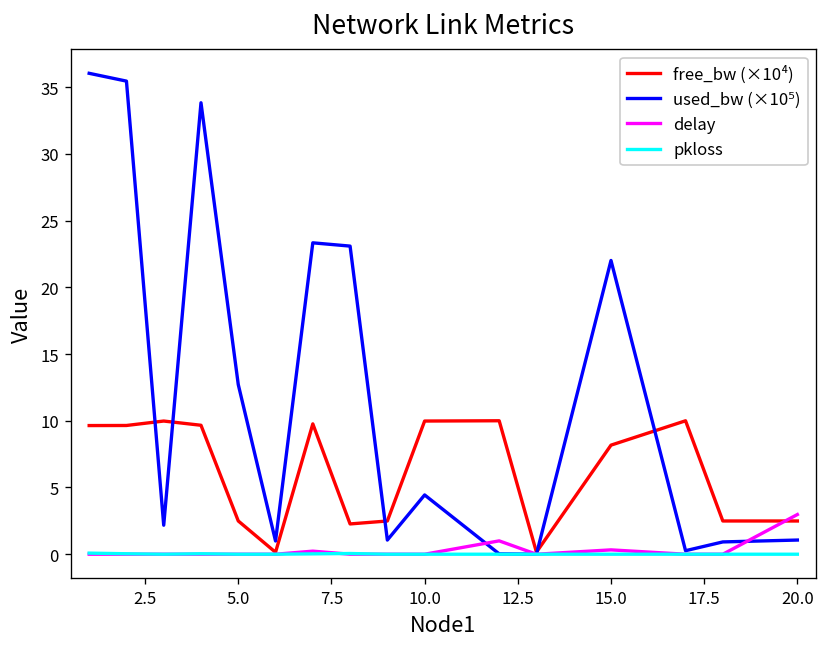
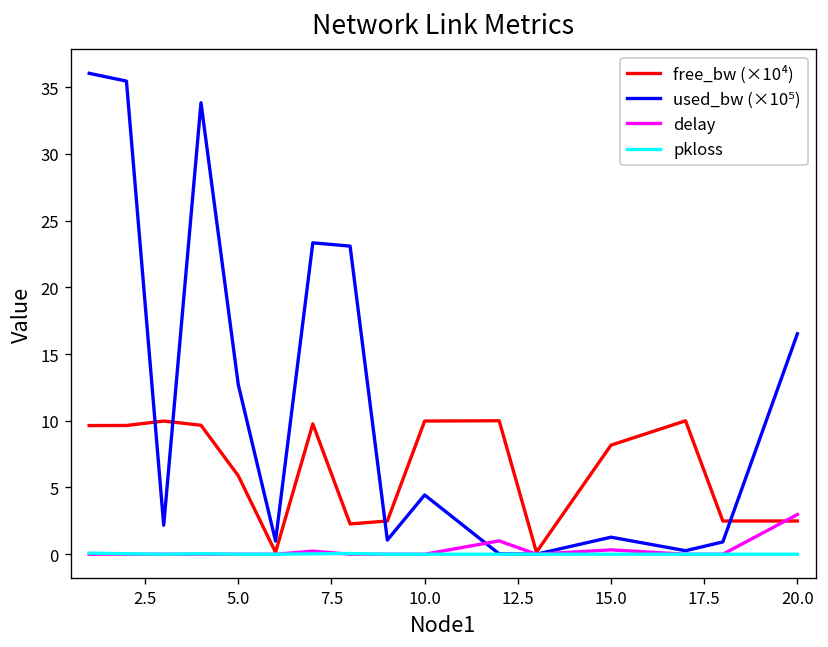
free_bw (×10⁴), 5.0: 2.5 -> 5.9
used_bw (×10⁵), 15.0: 22.0 -> 1.3
used_bw (×10⁵), 20.0: 1.1 -> 16.5
